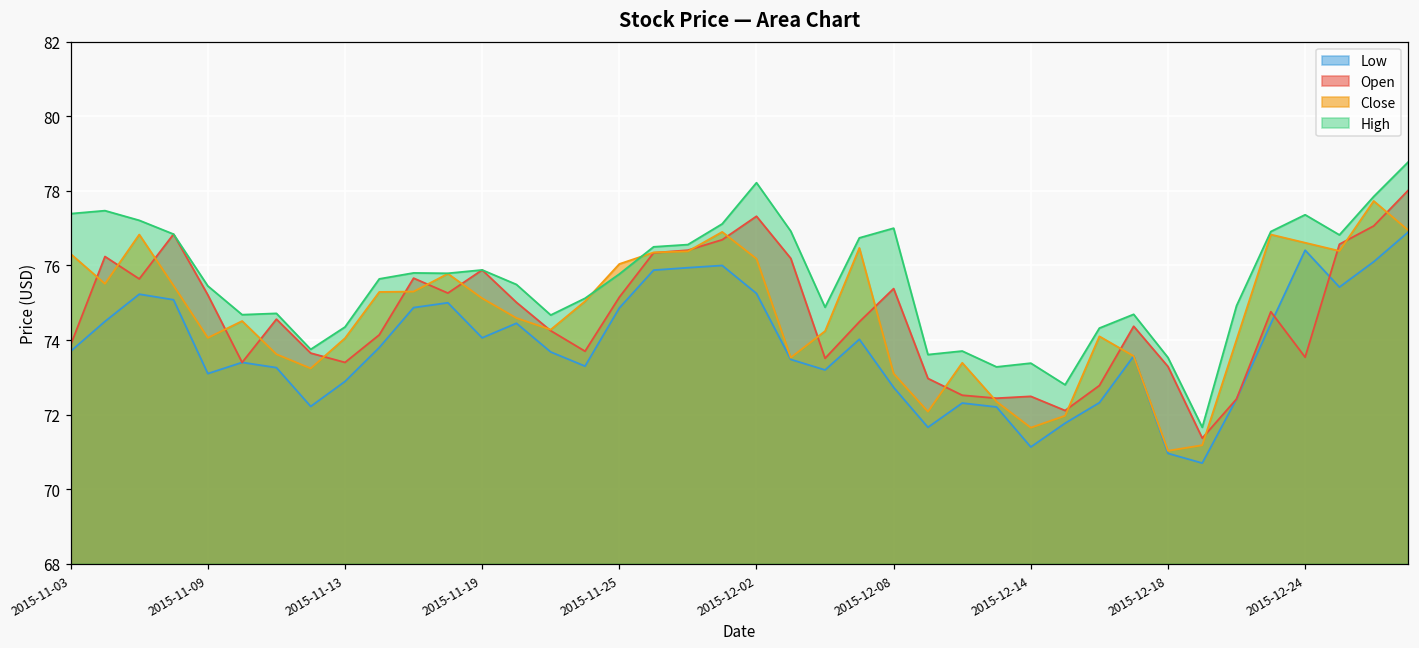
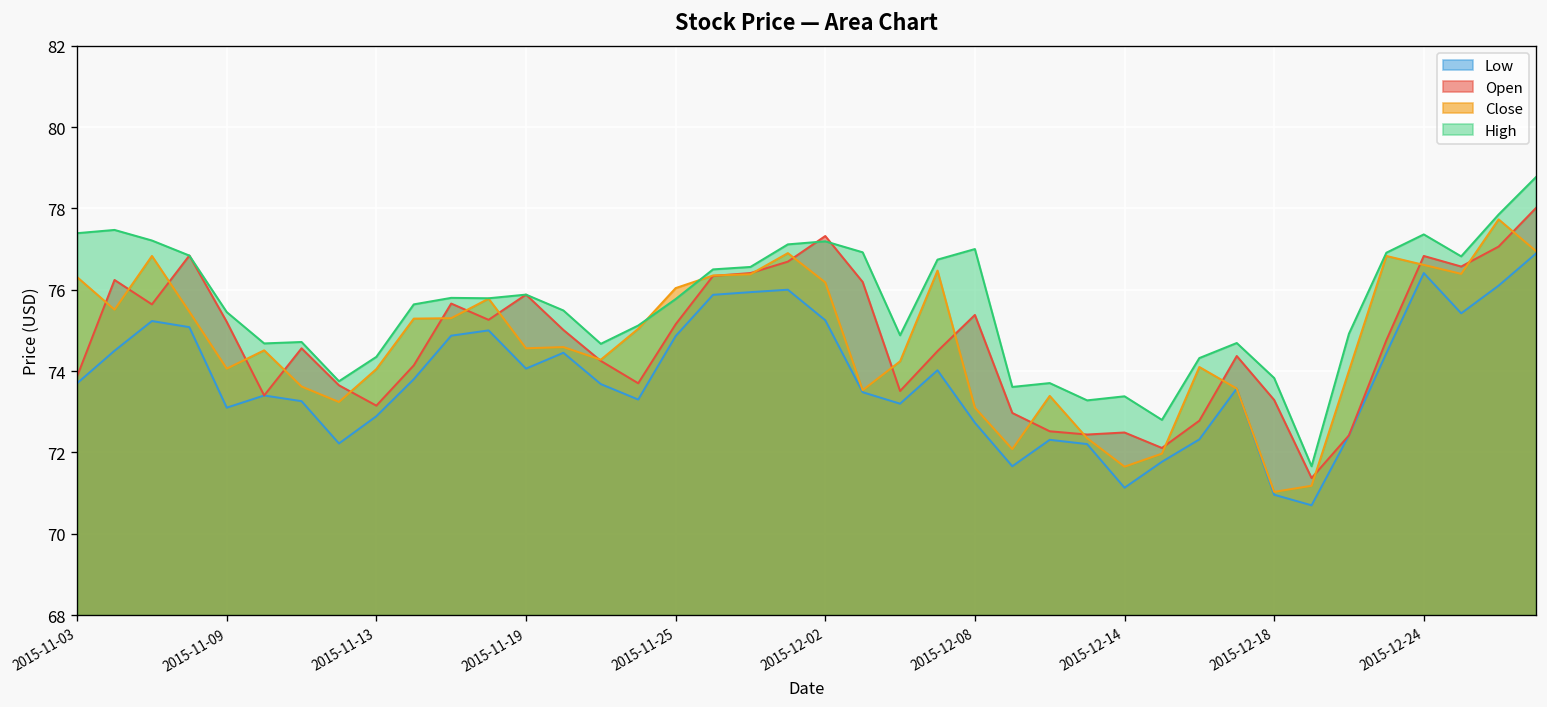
Open, 2015-11-13: 73.4 -> 73.2
Close, 2015-11-19: 75.1 -> 74.6
High, 2015-12-02: 78.2 -> 77.2
High, 2015-12-18: 73.5 -> 73.8
Open, 2015-12-24: 73.5 -> 76.8
